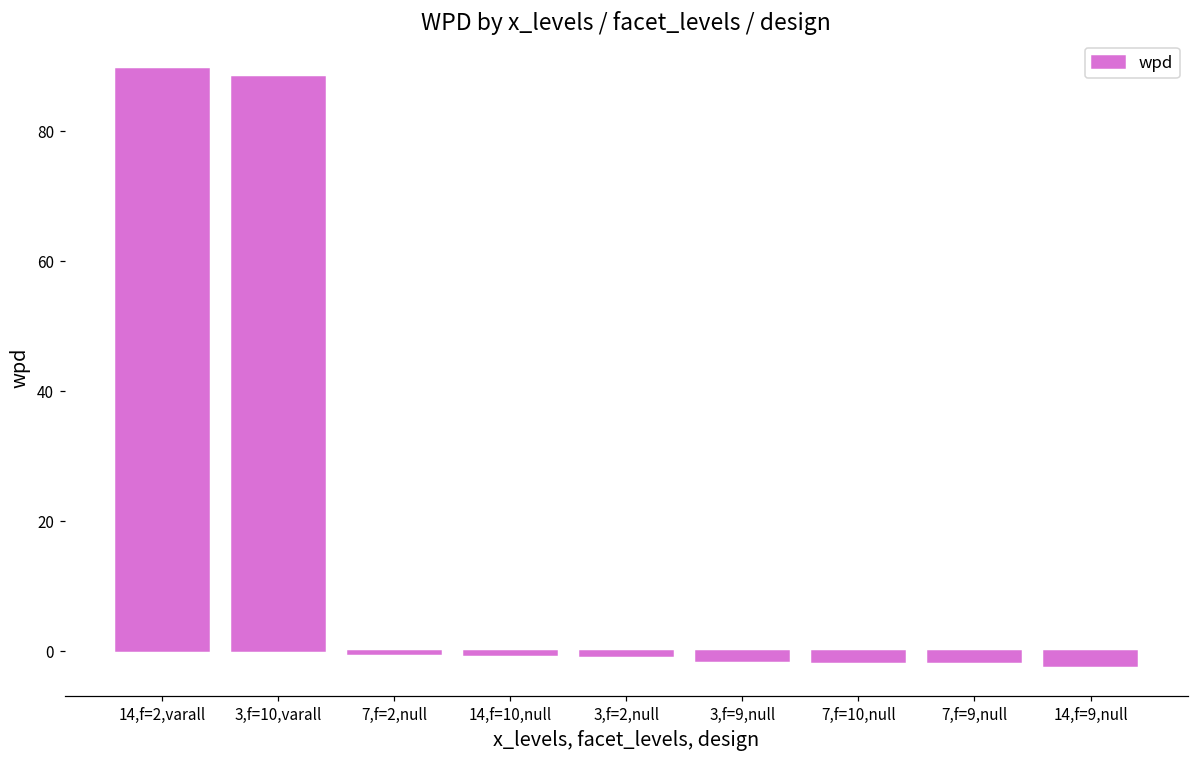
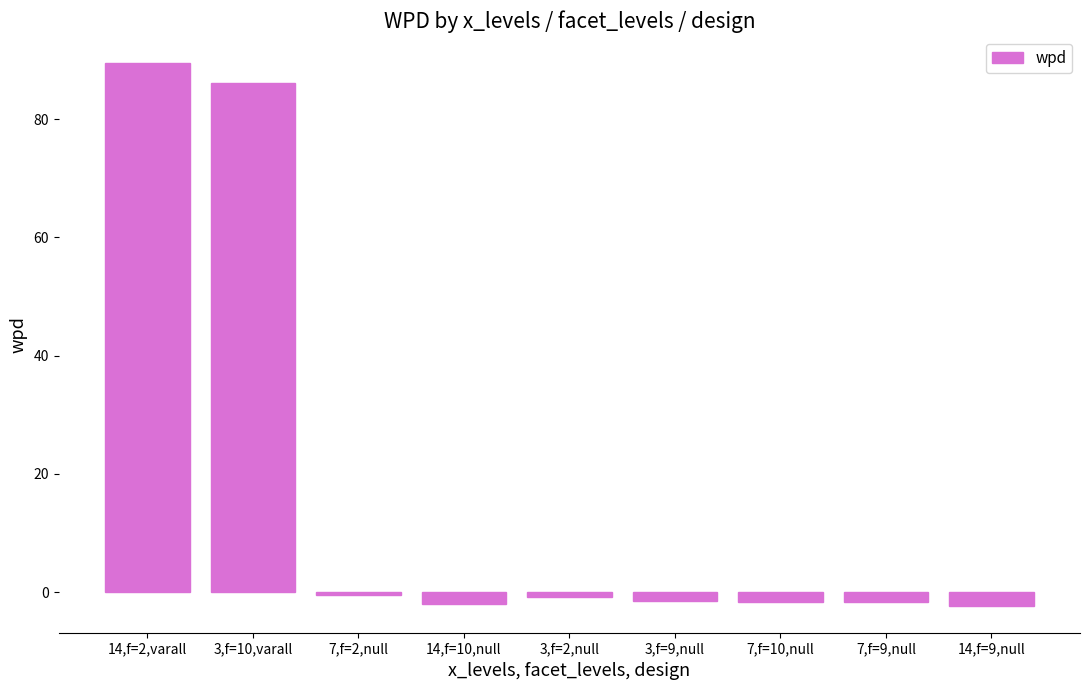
3,f=10,varall: 88 -> 86
14,f=10,null: -1 -> -2
